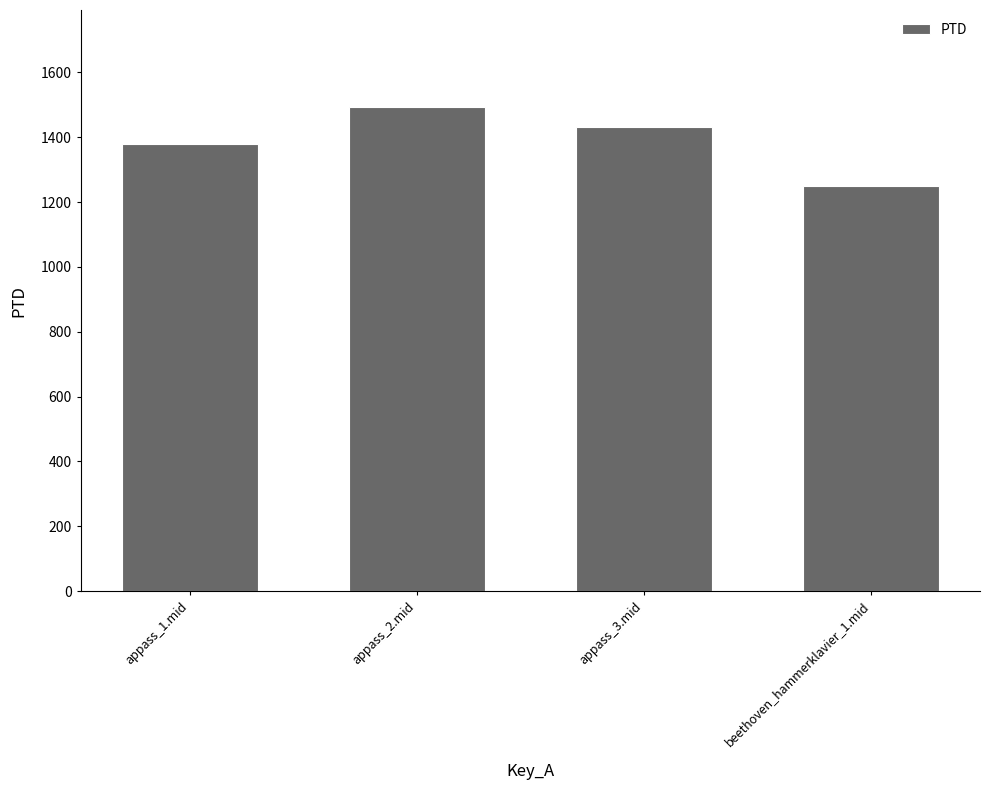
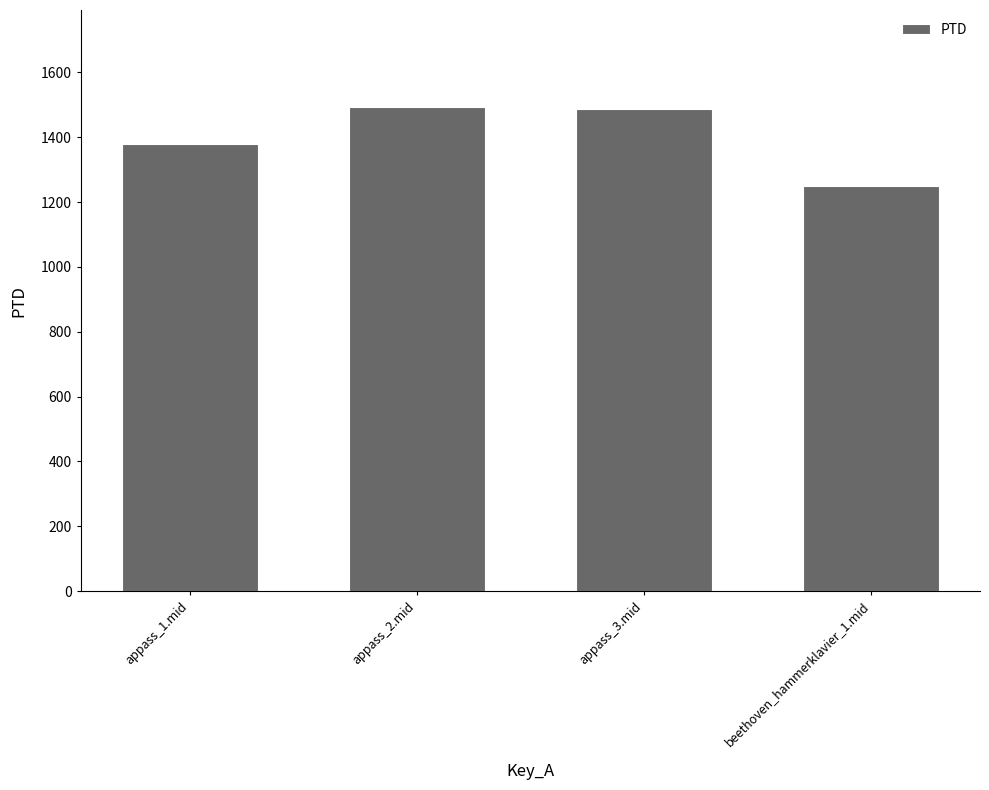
appass_3.mid: 1430 -> 1490
